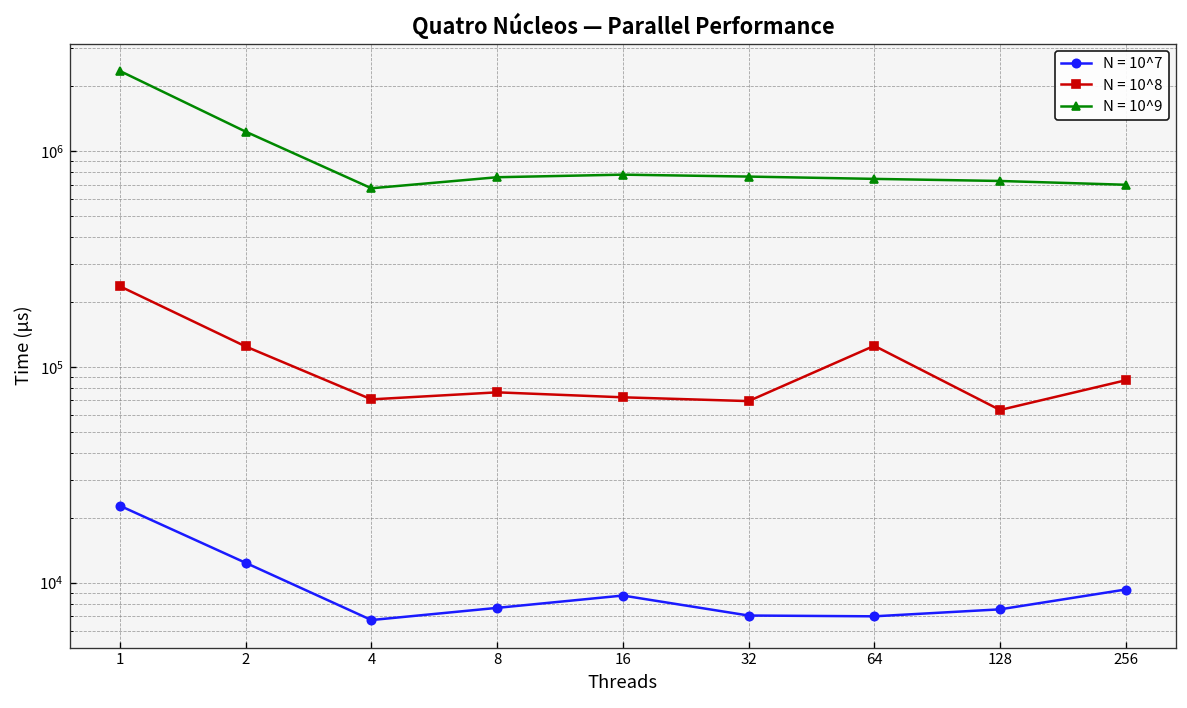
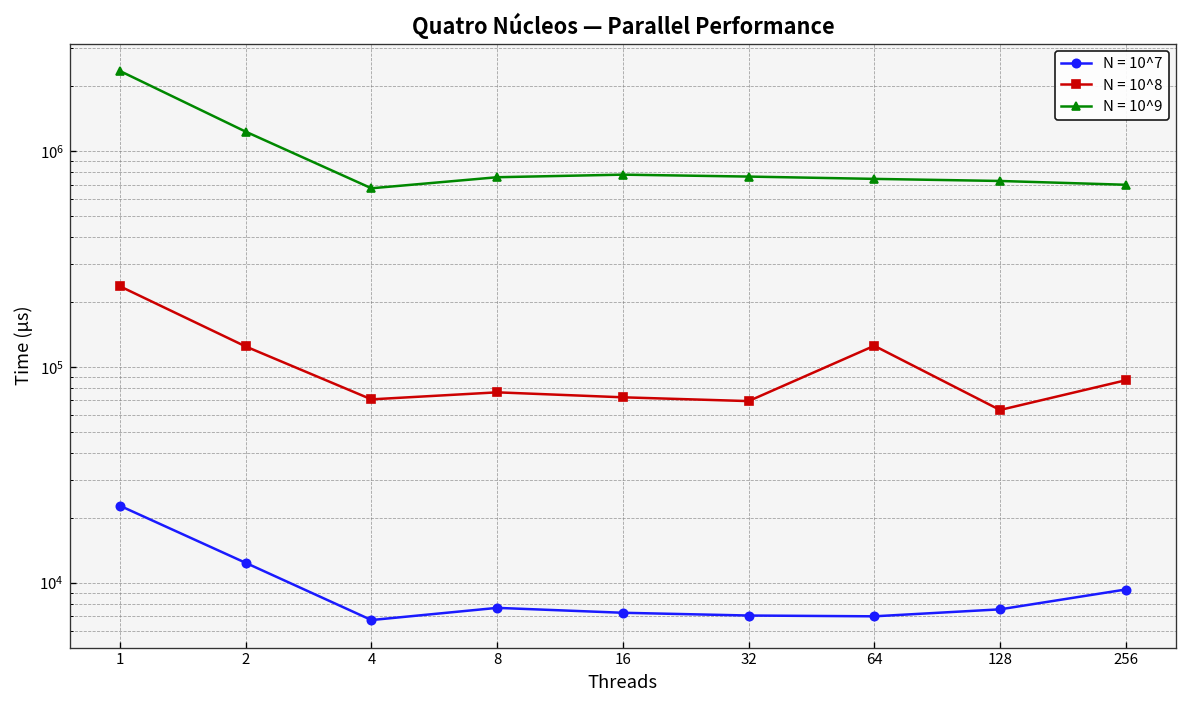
N = 10^7, 16: 9000 -> 7300
